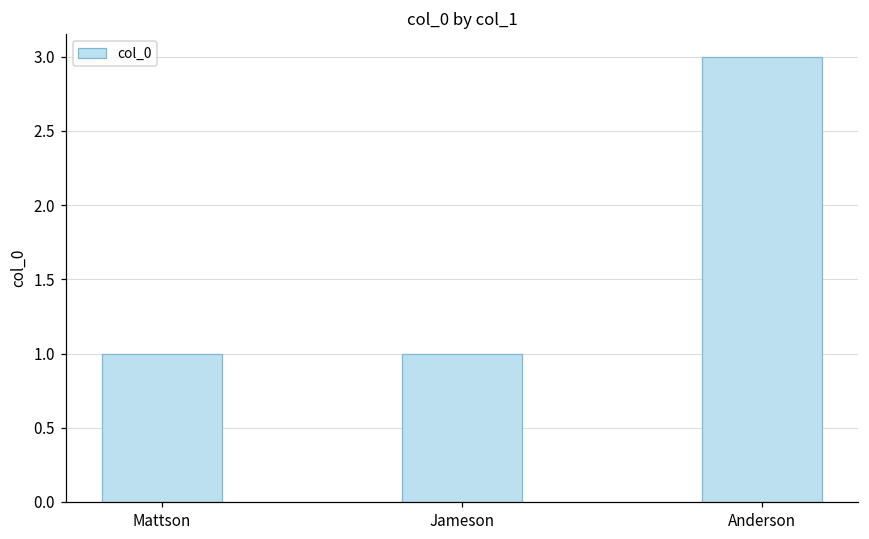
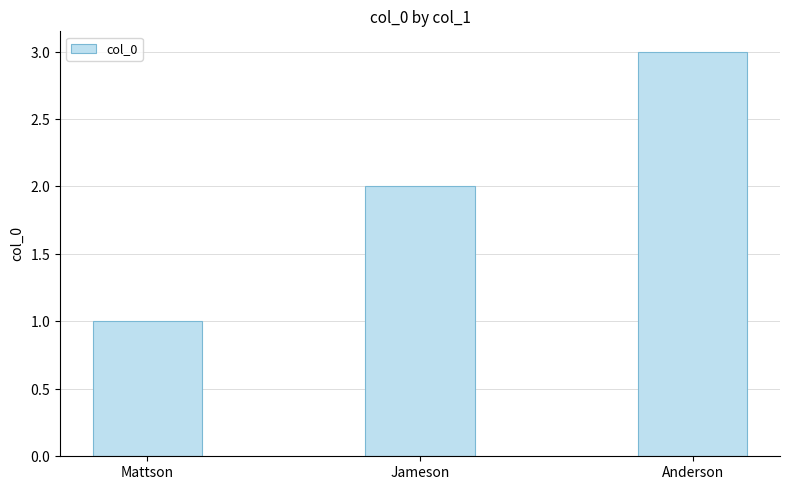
Jameson: 1 -> 2
